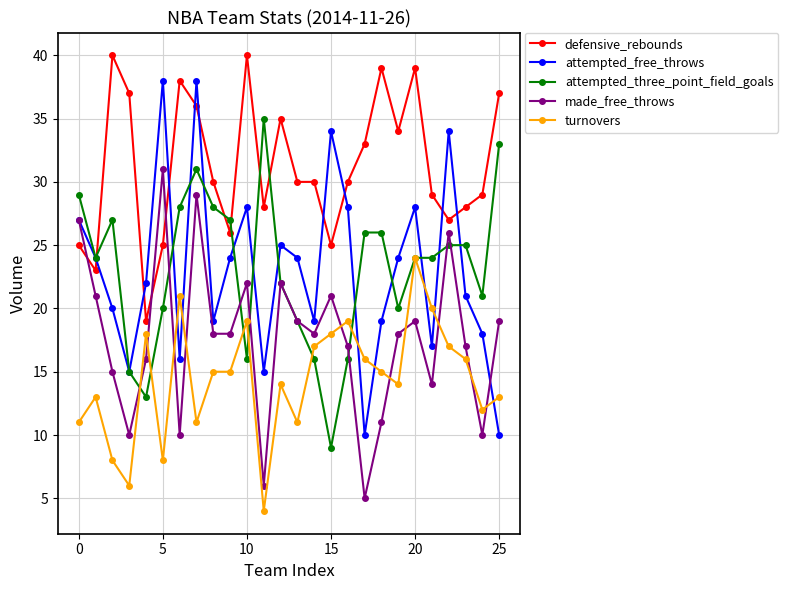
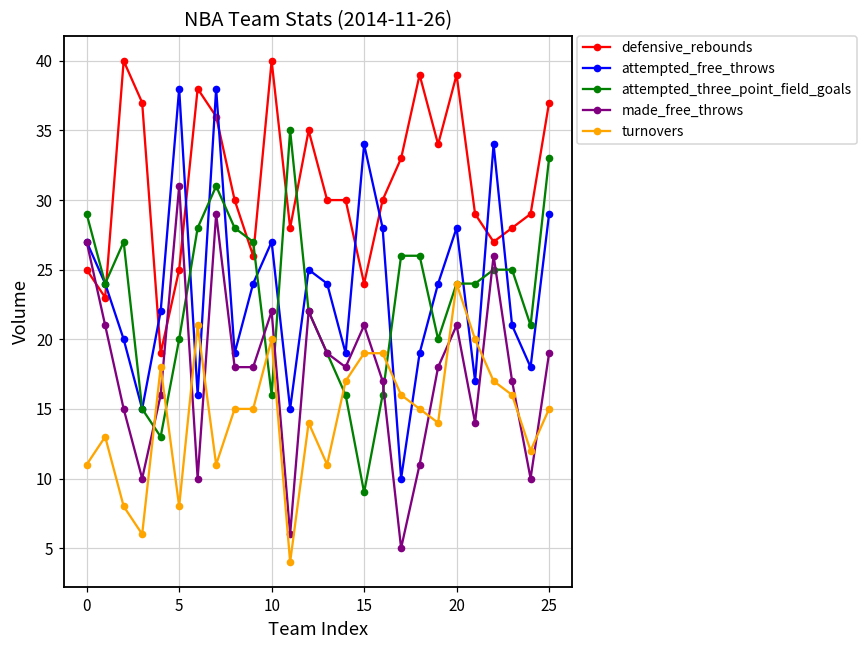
attempted_free_throws, 10: 28 -> 27
turnovers, 10: 19 -> 20
defensive_rebounds, 15: 25 -> 24
turnovers, 15: 18 -> 19
made_free_throws, 20: 19 -> 21
attempted_free_throws, 25: 10 -> 29
turnovers, 25: 13 -> 15
